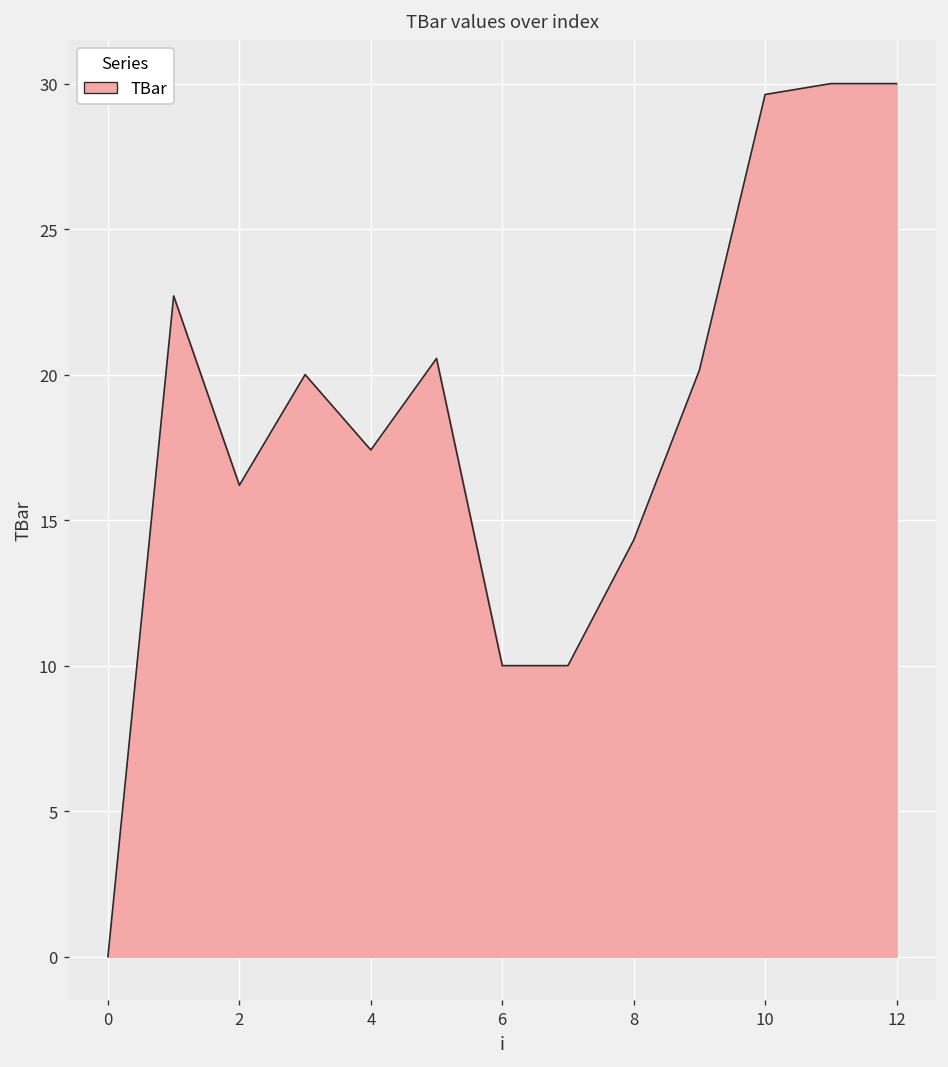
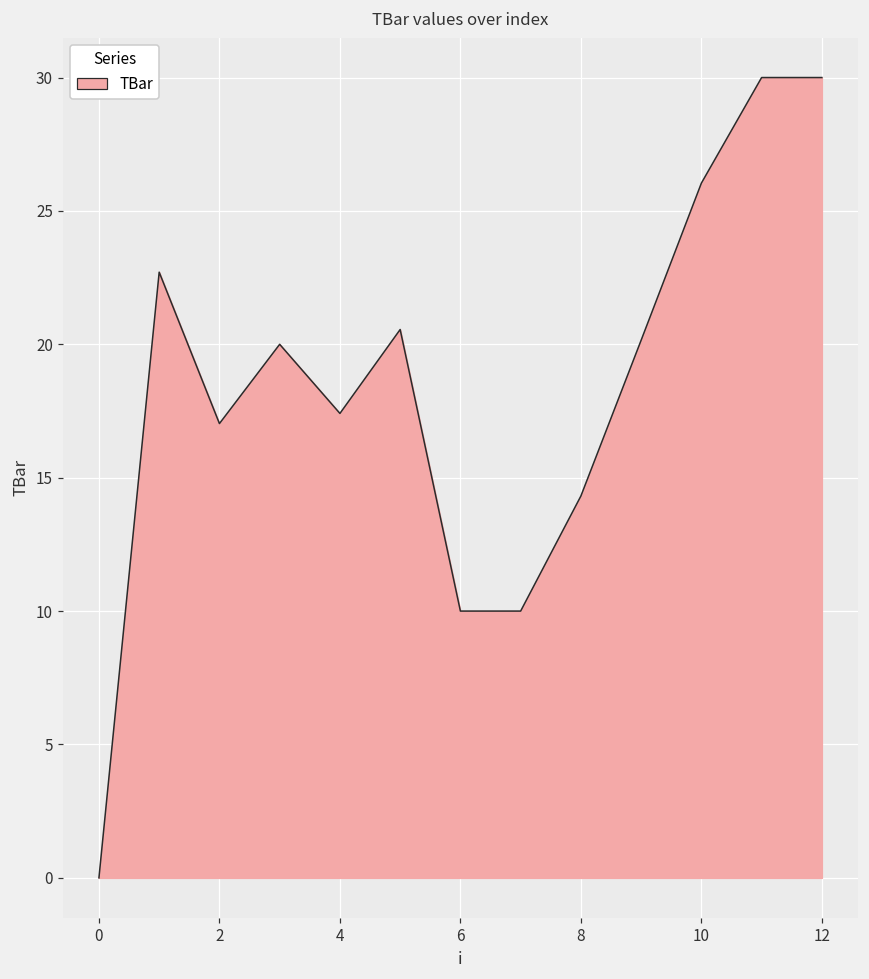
2: 16.2 -> 17.0
10: 29.6 -> 26.0
